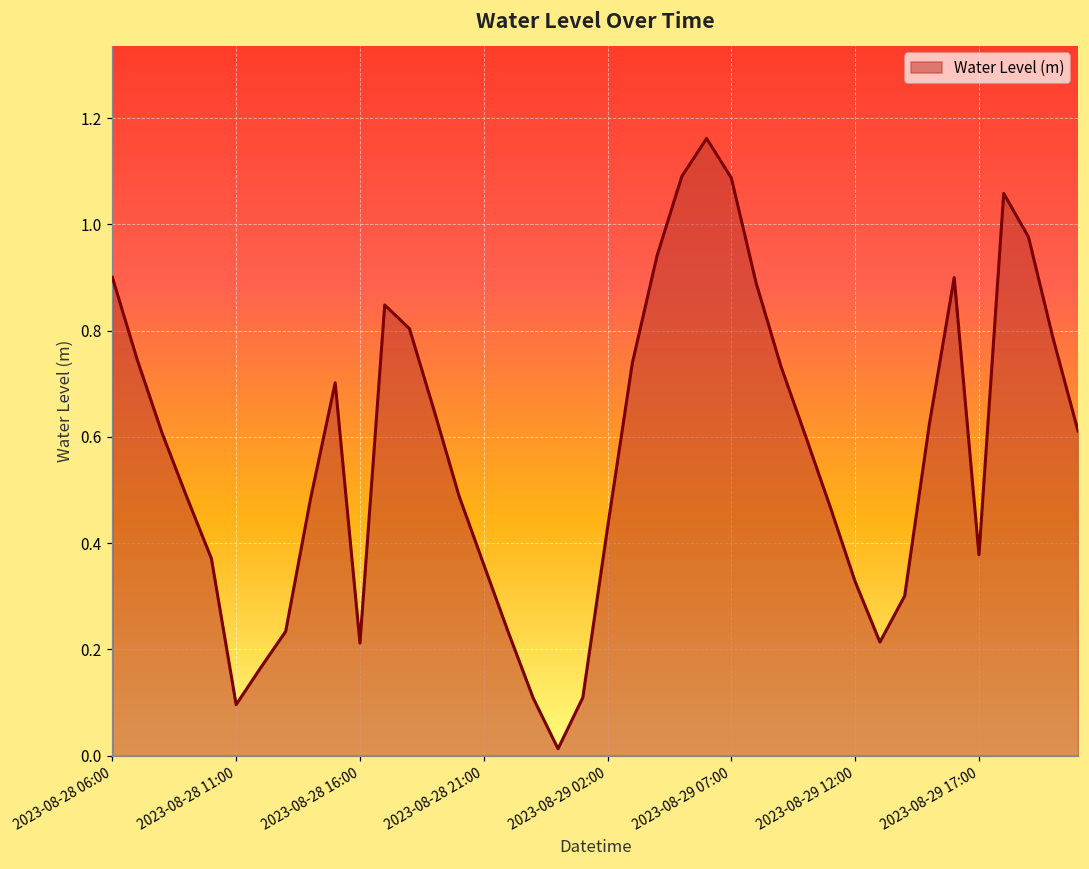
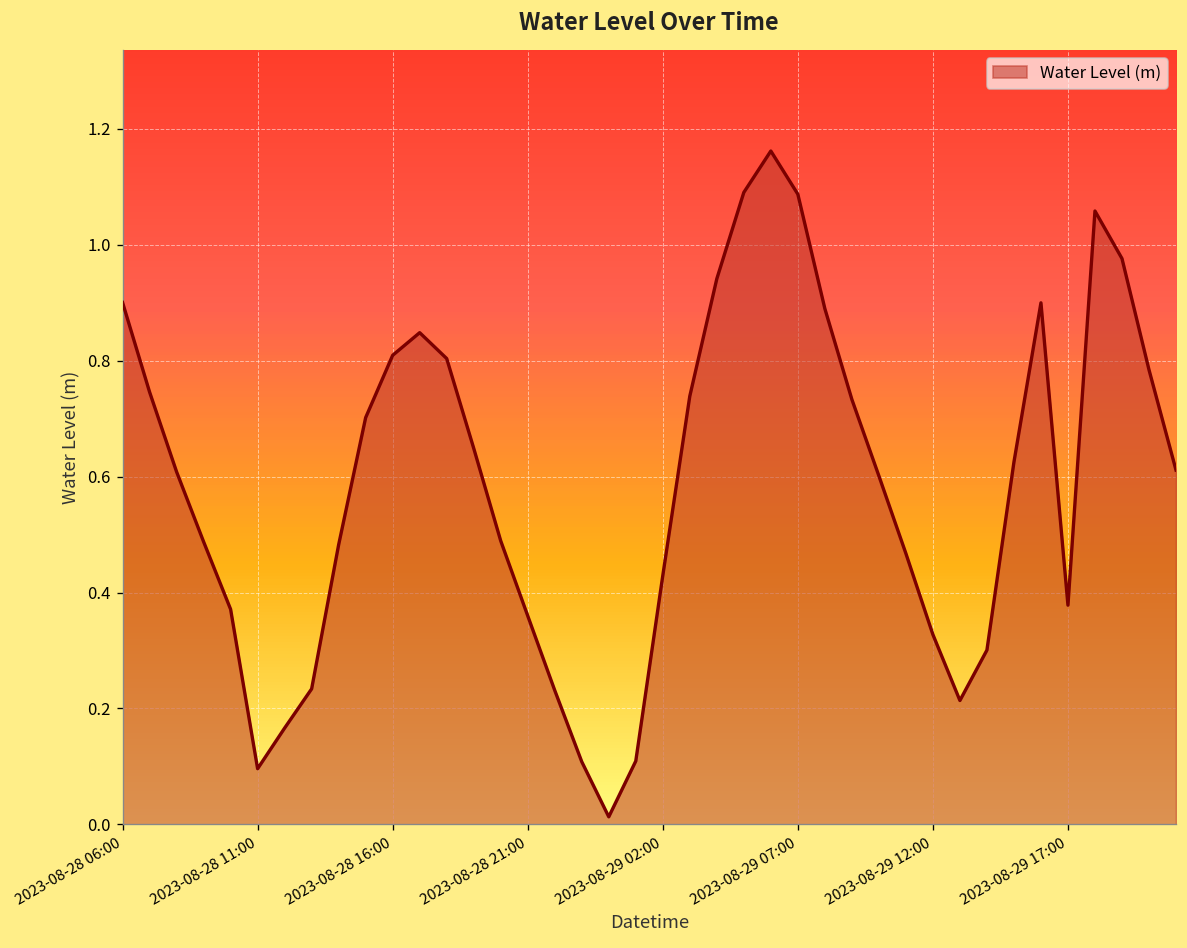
2023-08-28 16:00: 0.21 -> 0.81
